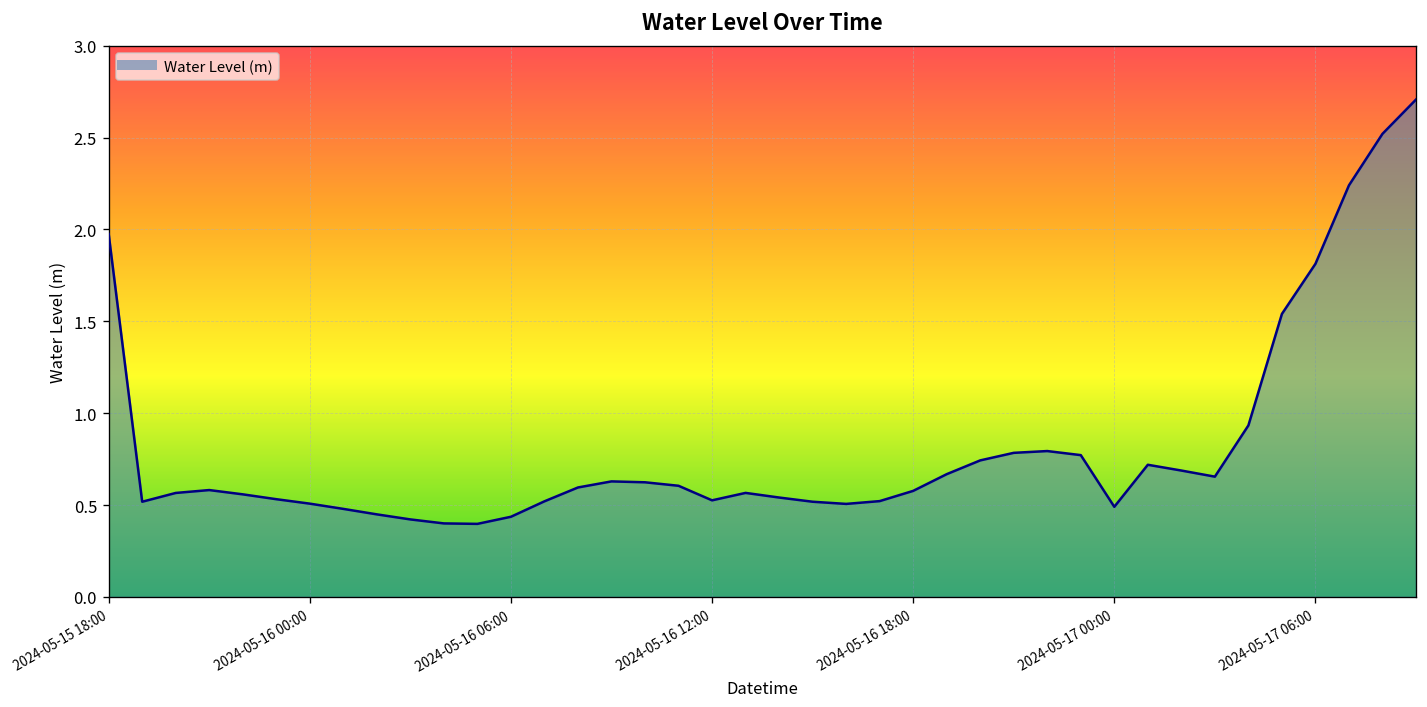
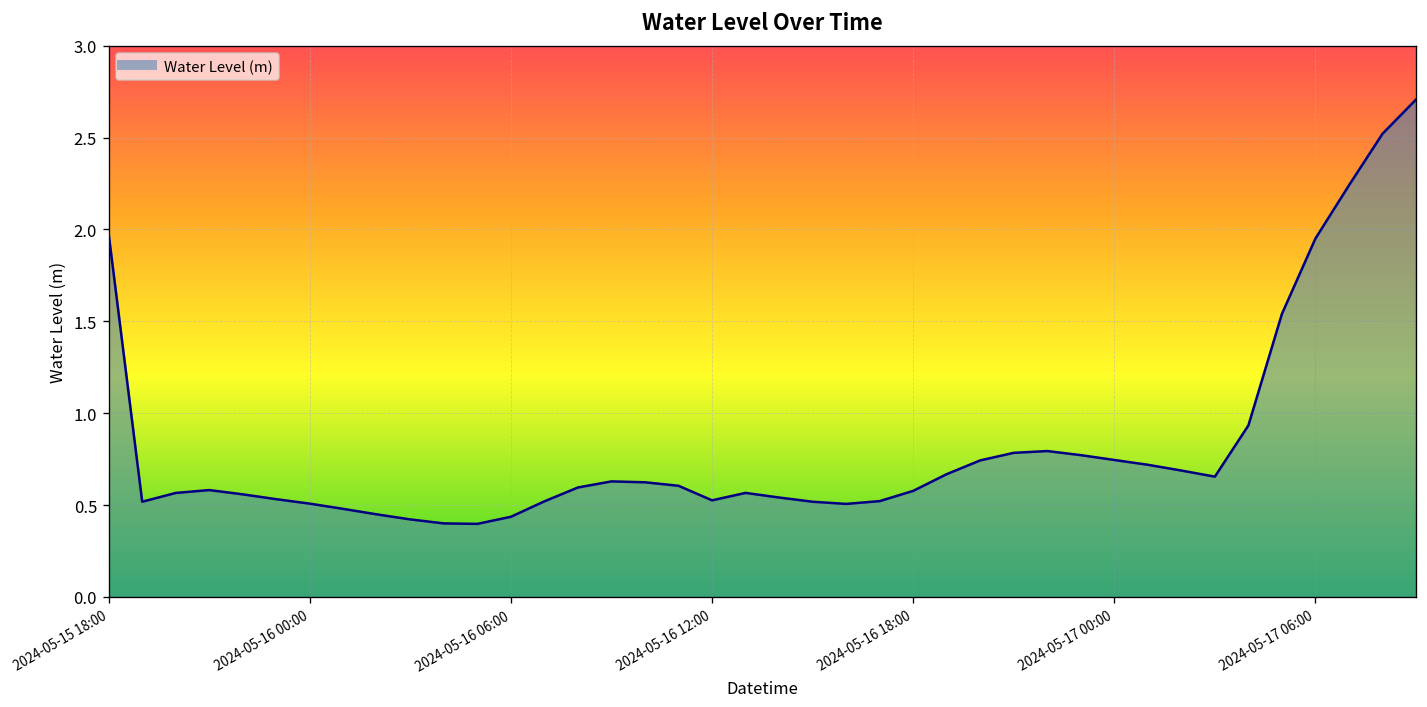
2024-05-17 00:00: 0.49 -> 0.75
2024-05-17 06:00: 1.81 -> 1.95
